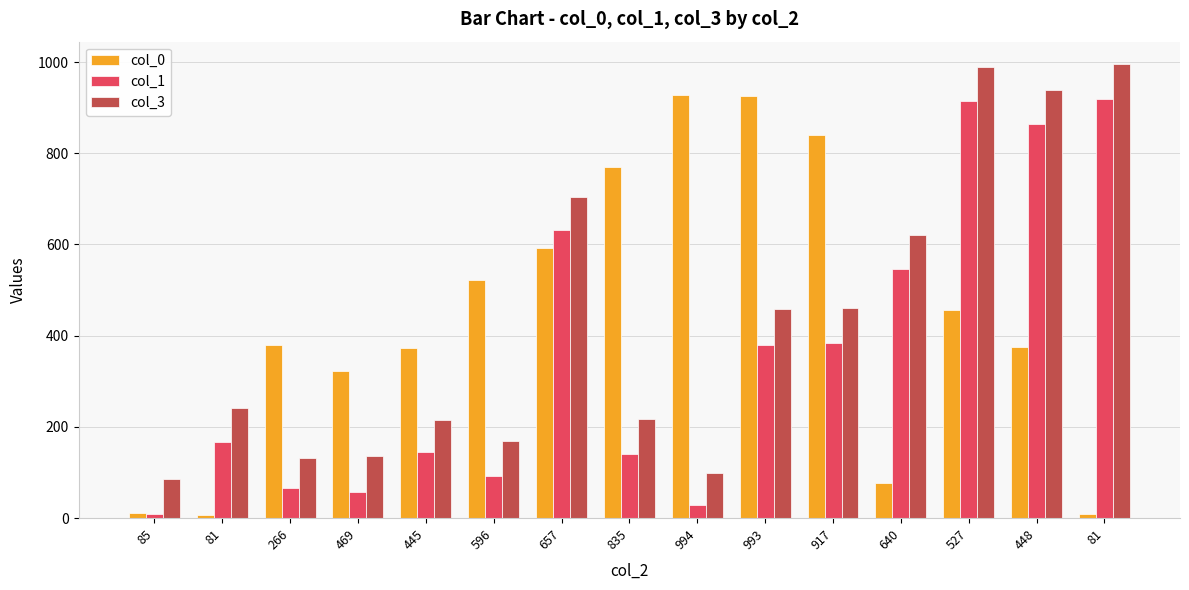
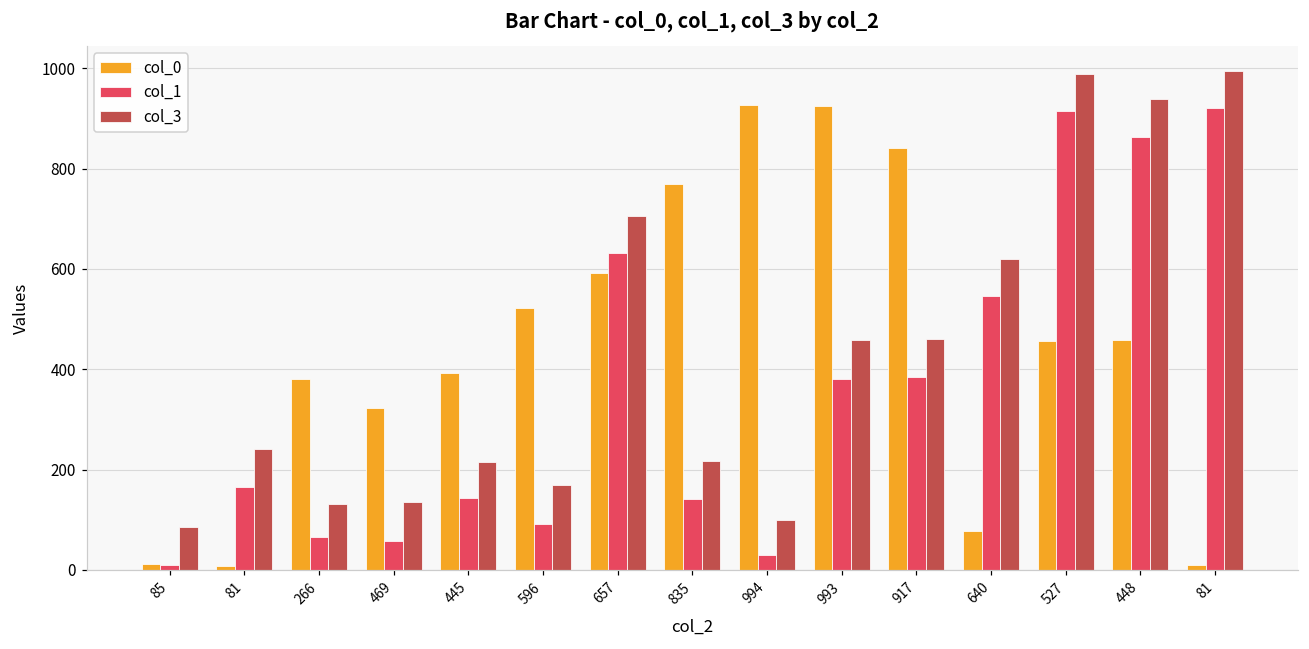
col_0, 445: 370 -> 390
col_0, 448: 380 -> 460
